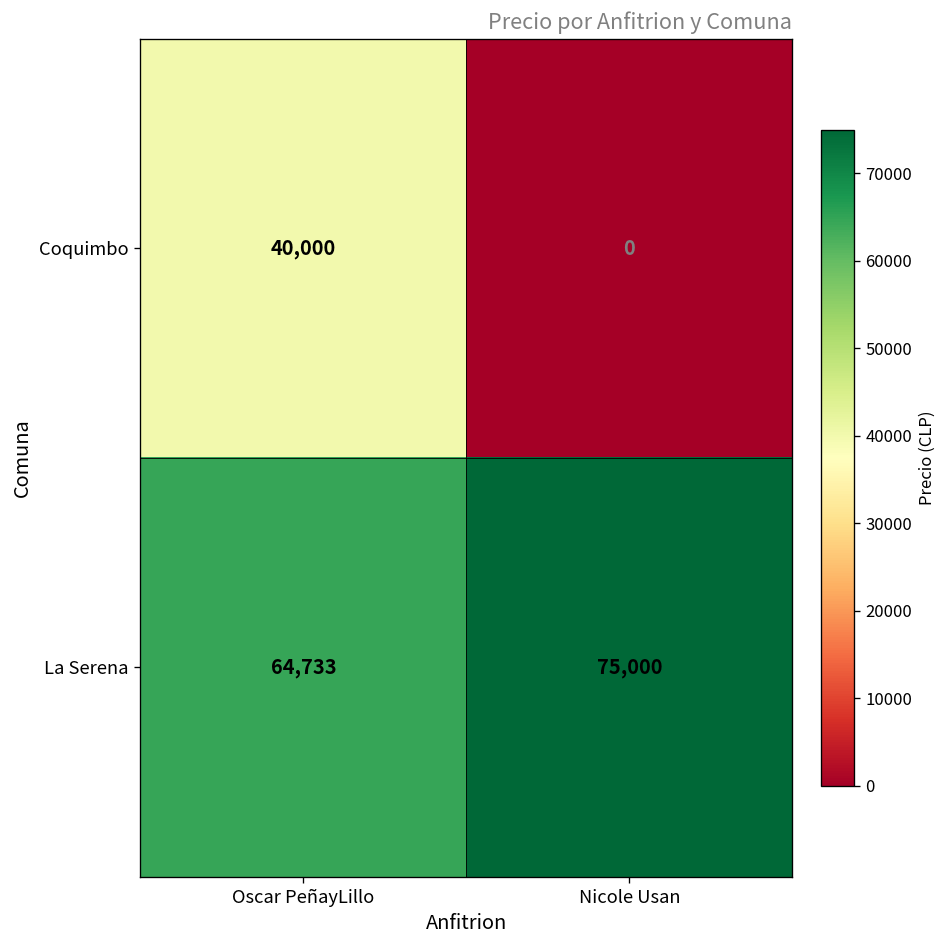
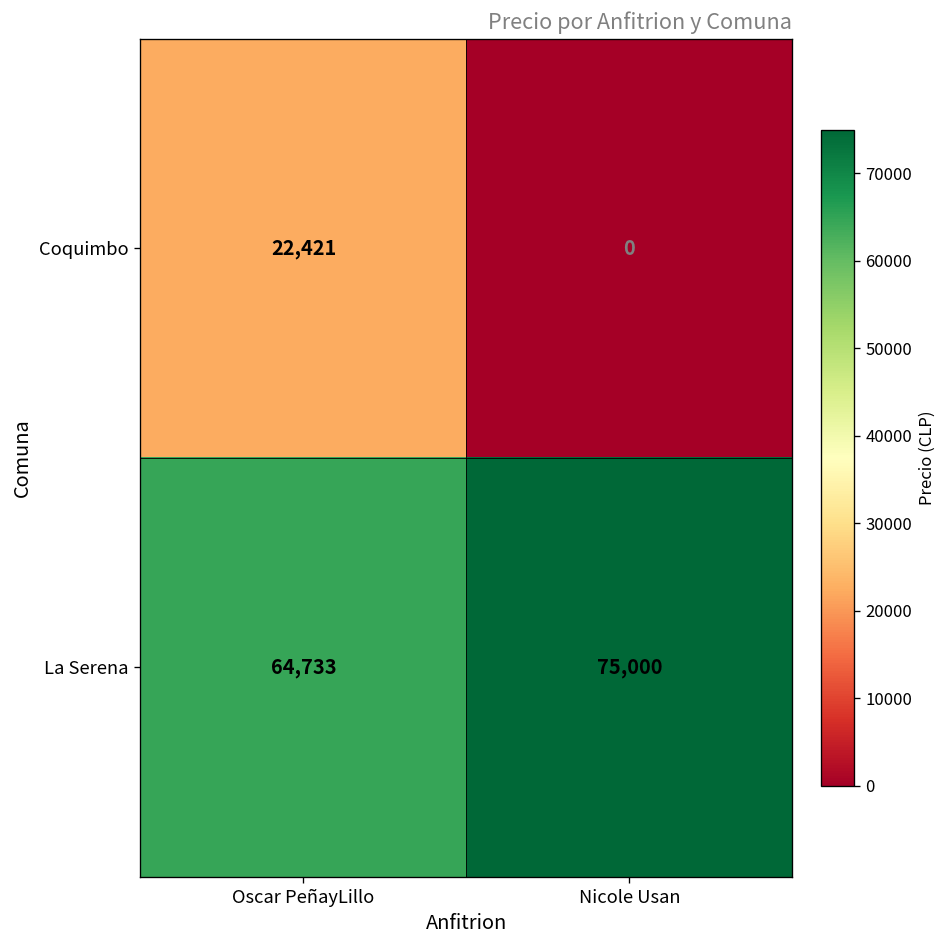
Coquimbo, Oscar PeñayLillo: 40,000 -> 22,421
